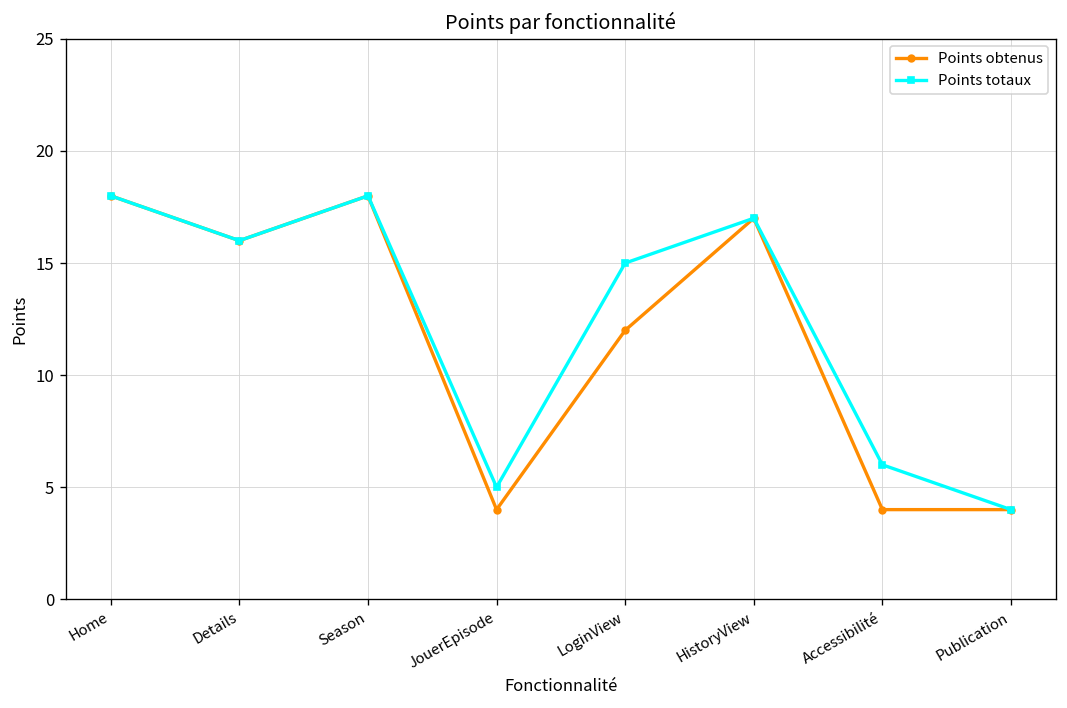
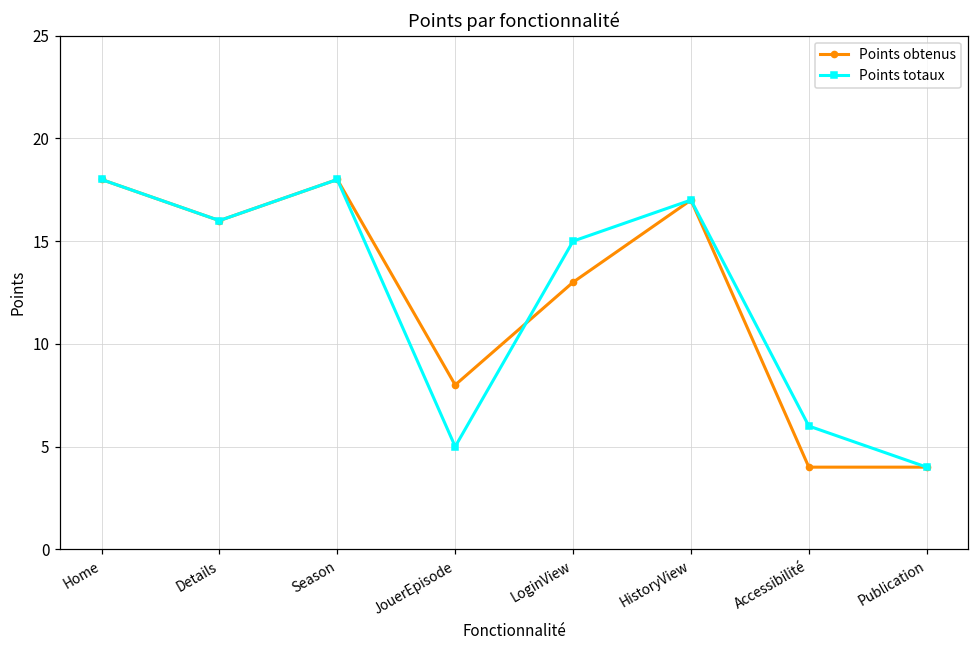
Points obtenus, JouerEpisode: 4 -> 8
Points obtenus, LoginView: 12 -> 13
